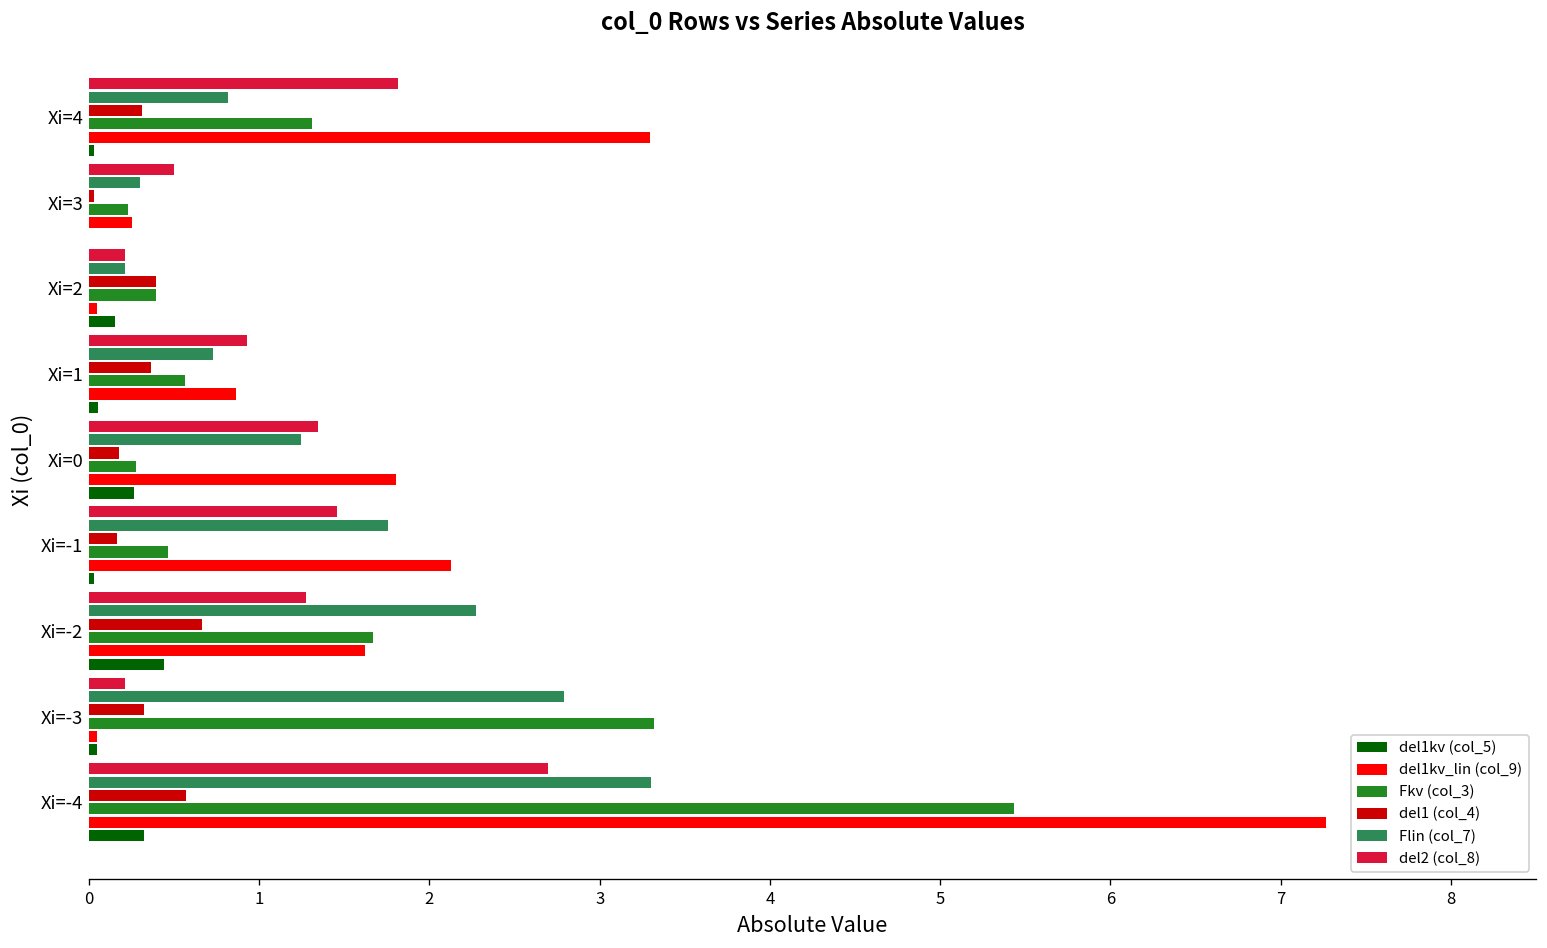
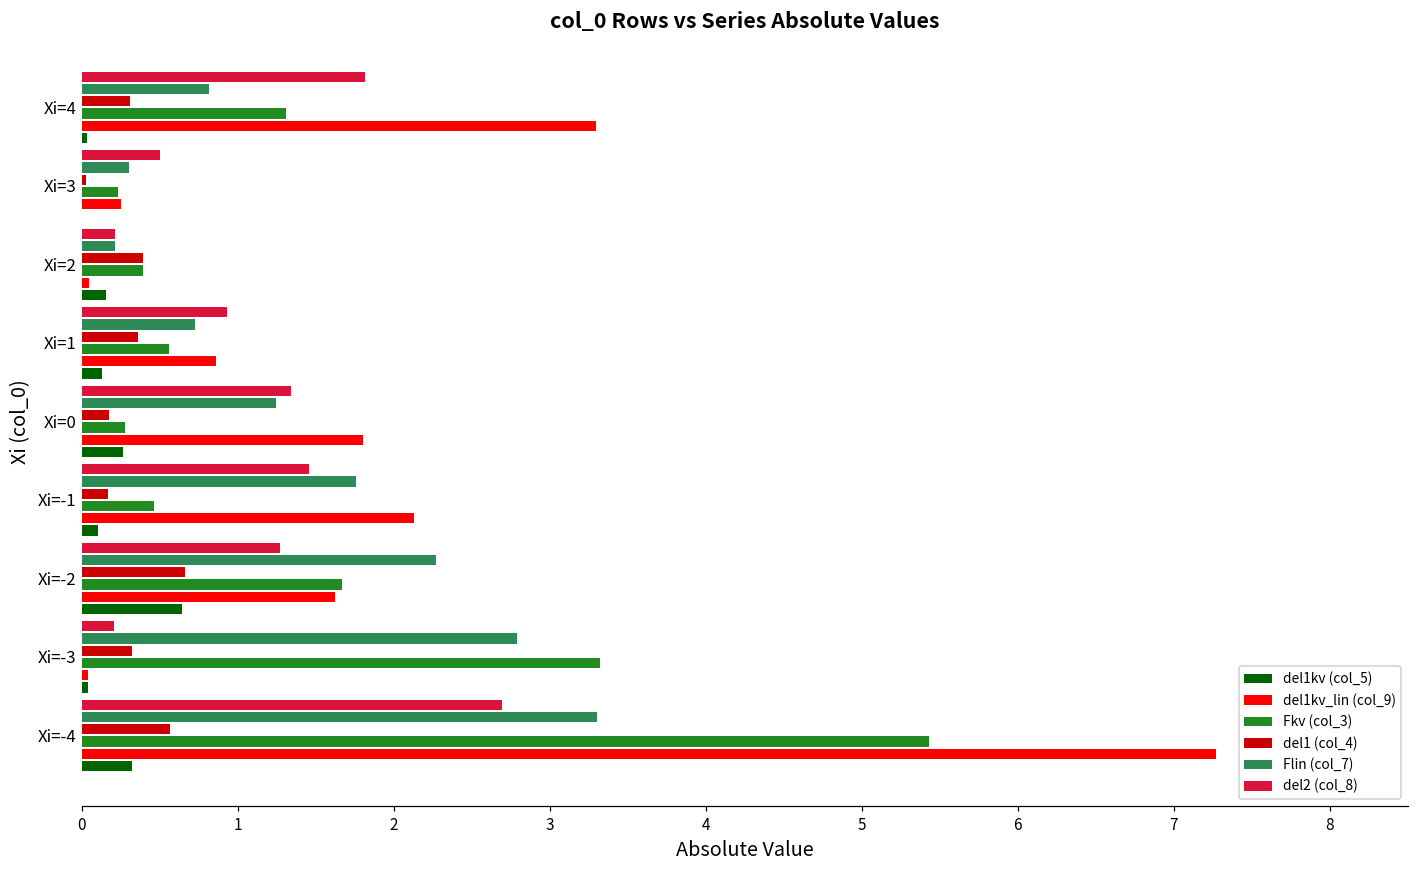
del1kv (col_5), Xi=1: 0.05 -> 0.13
del1kv (col_5), Xi=-1: 0.03 -> 0.11
del1kv (col_5), Xi=-2: 0.44 -> 0.65
